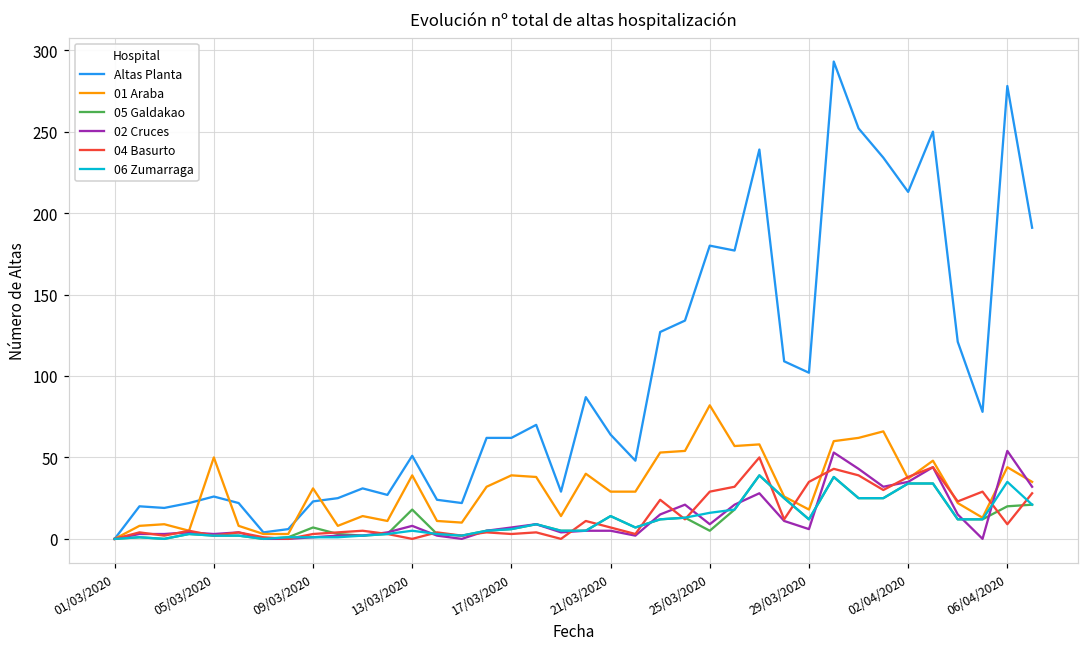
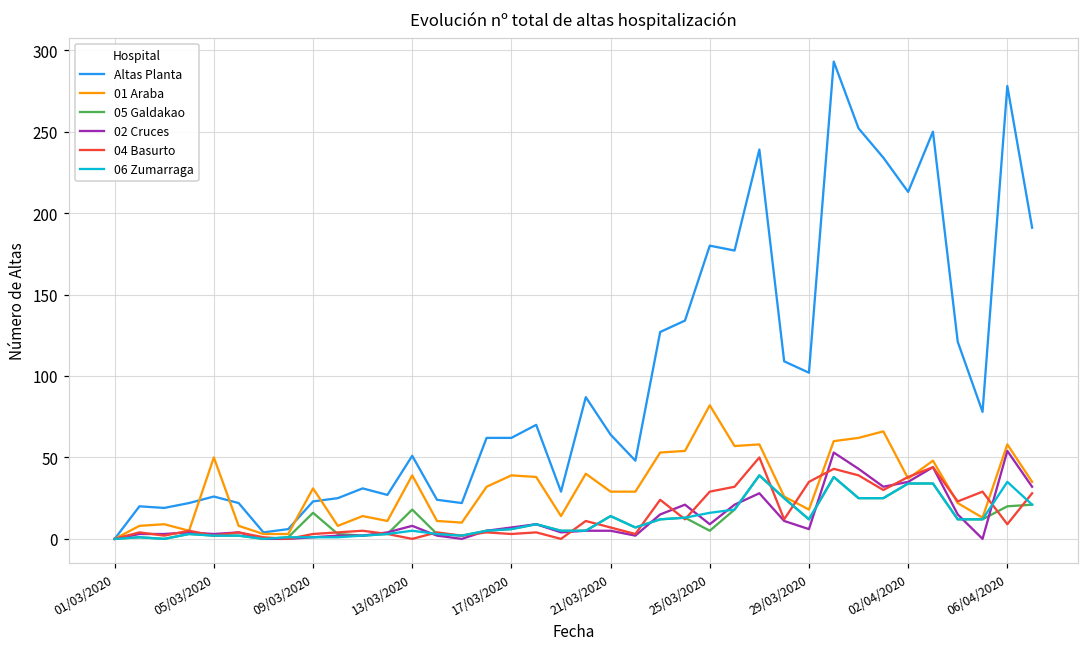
05 Galdakao, 09/03/2020: 7 -> 16
01 Araba, 06/04/2020: 44 -> 58
